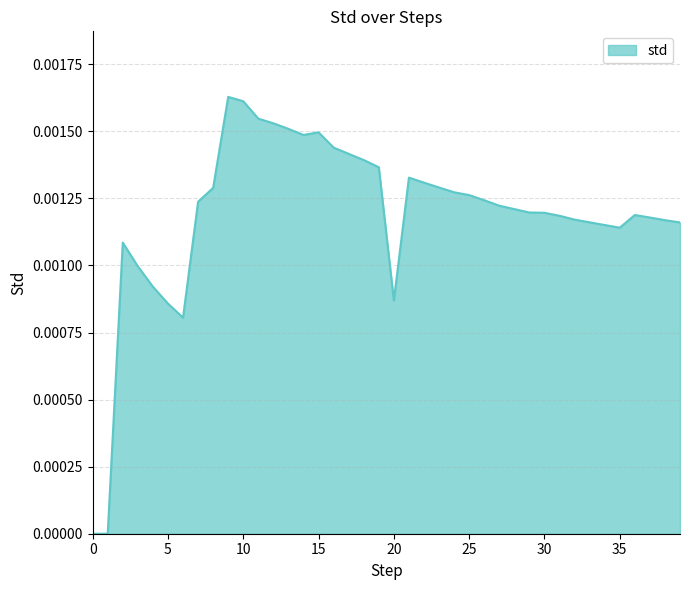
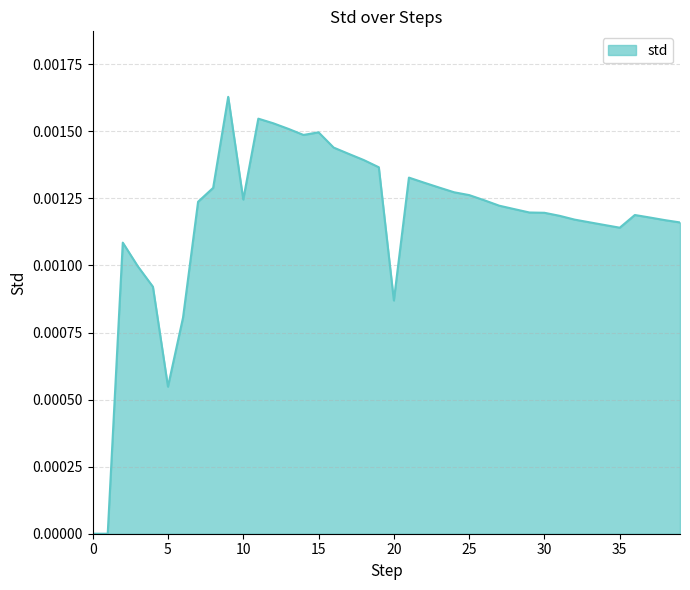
5: 0.00086 -> 0.00055
10: 0.00161 -> 0.00125
